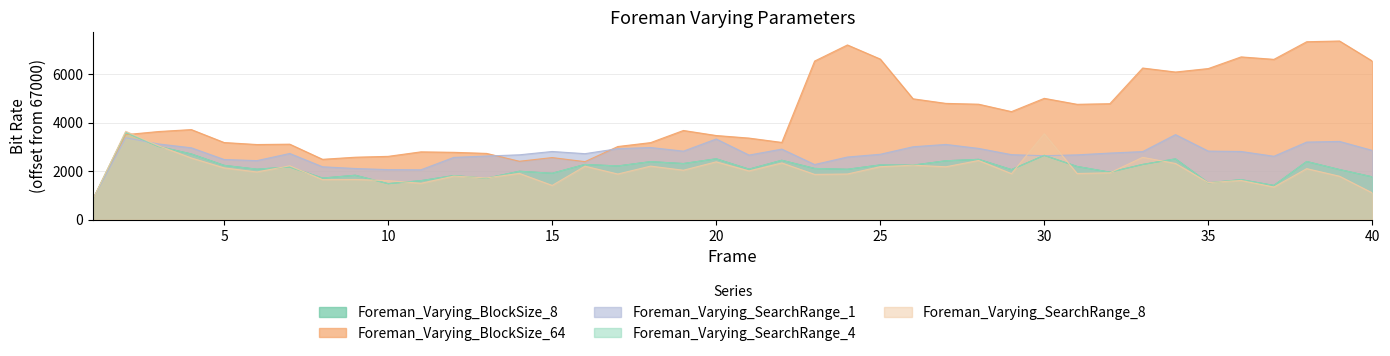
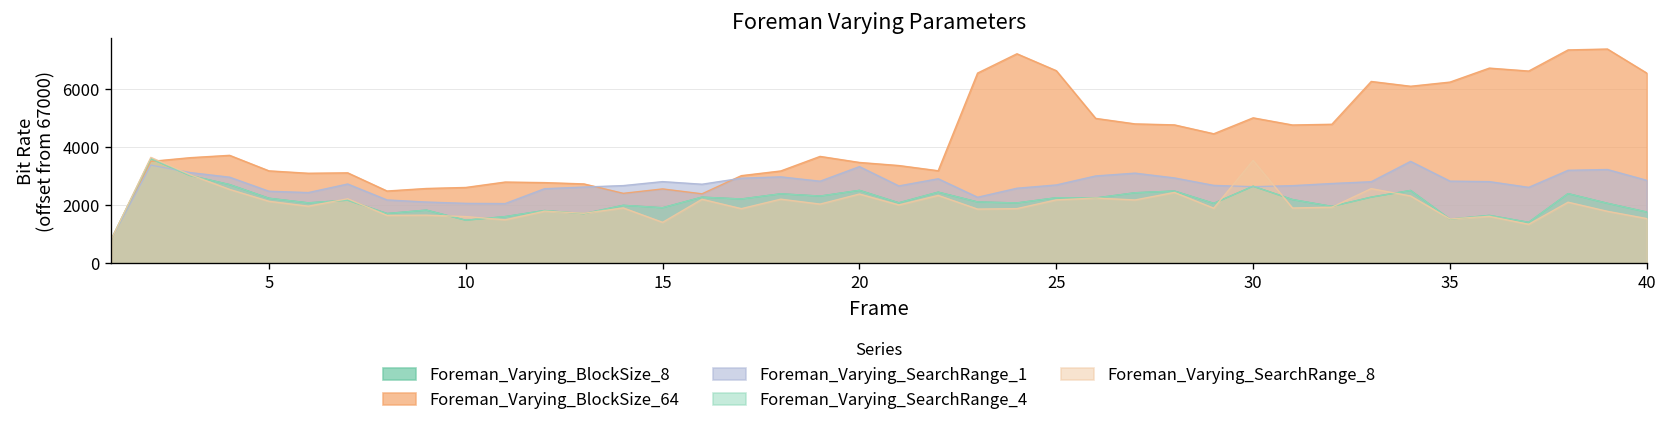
Foreman_Varying_SearchRange_8, 40: 1100 -> 1500
